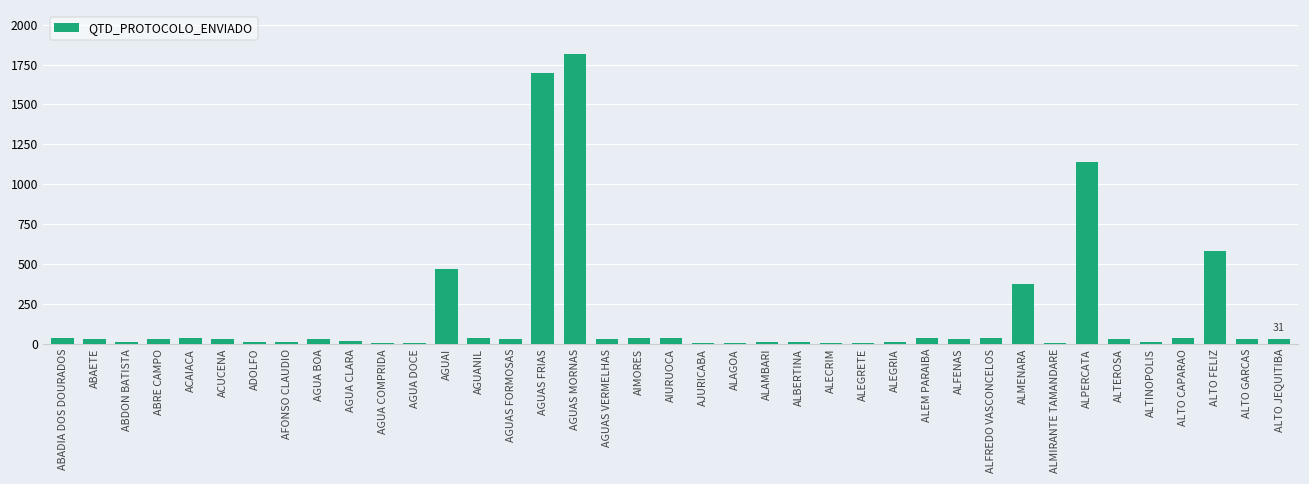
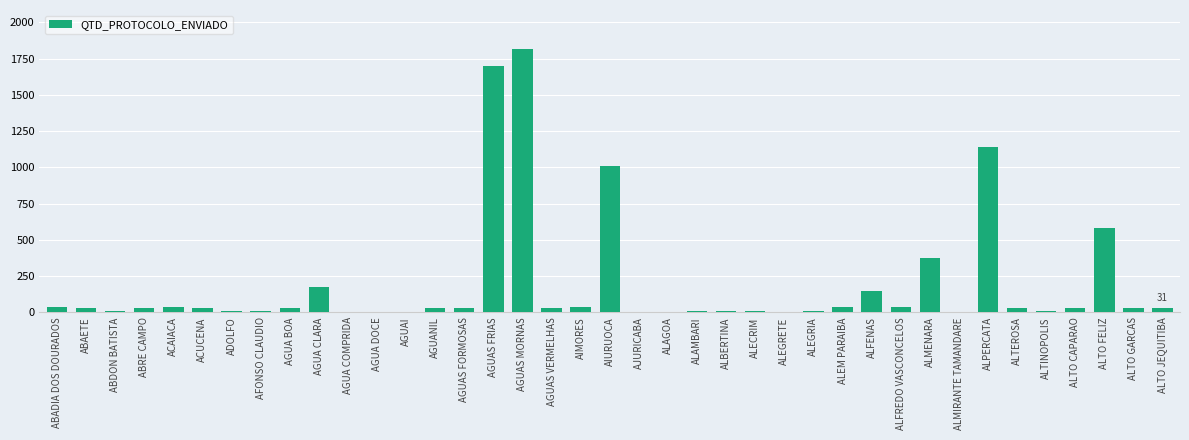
AGUA CLARA: 20 -> 170
AGUAI: 470 -> 0
AIURUOCA: 30 -> 1010
ALFENAS: 30 -> 150
